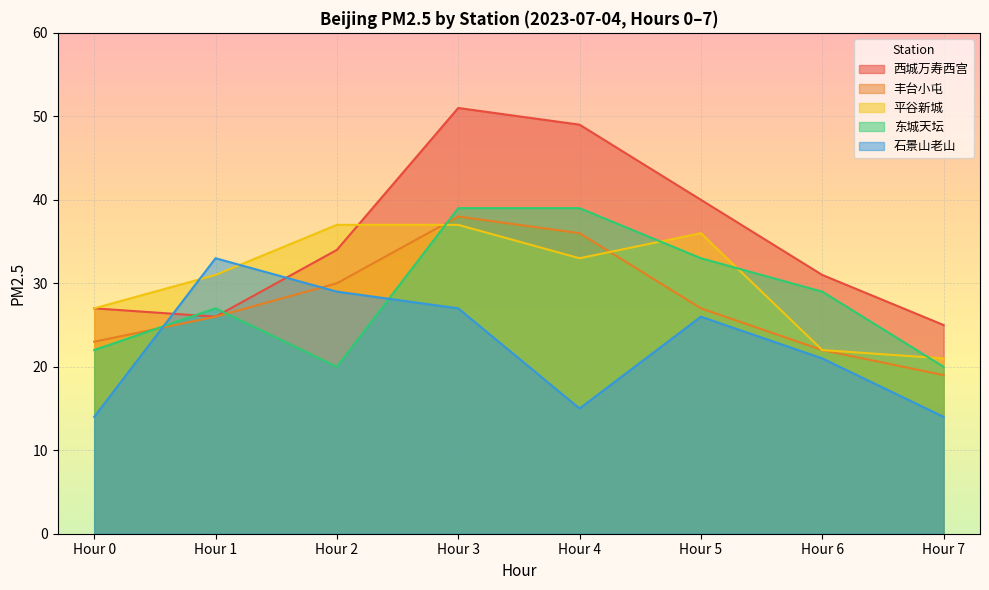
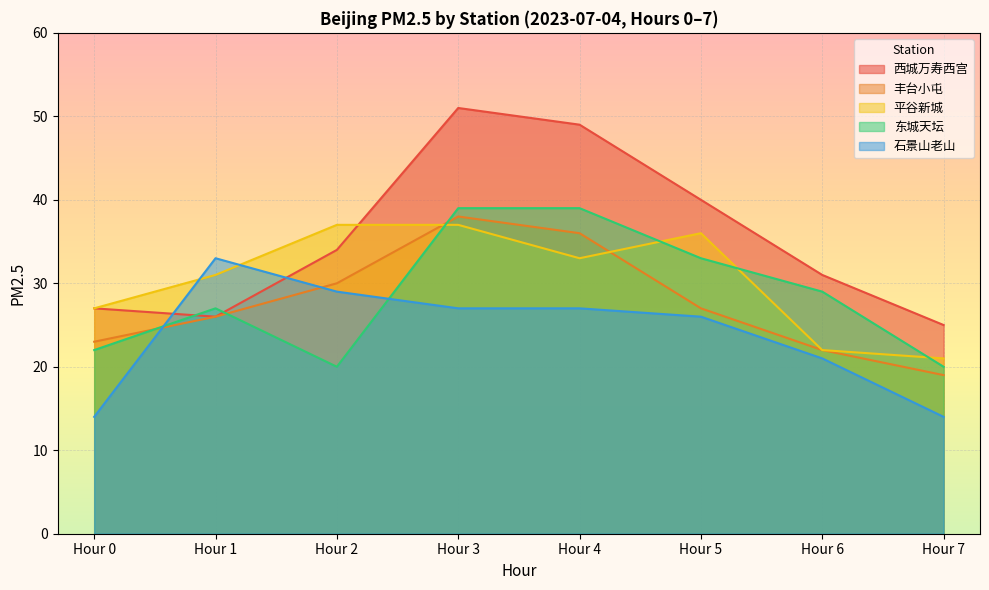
石景山老山, Hour 4: 15 -> 27
